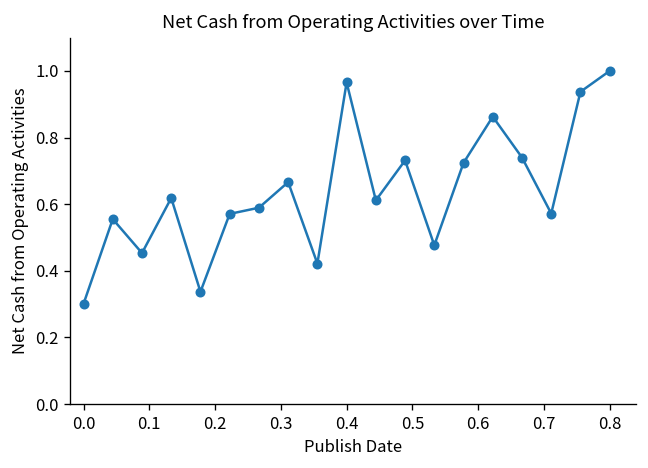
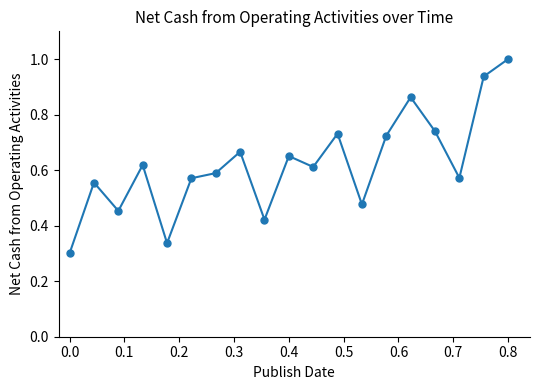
0.4: 0.97 -> 0.65
